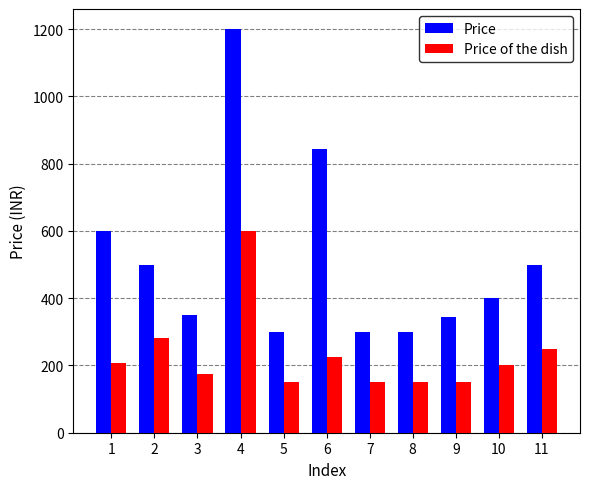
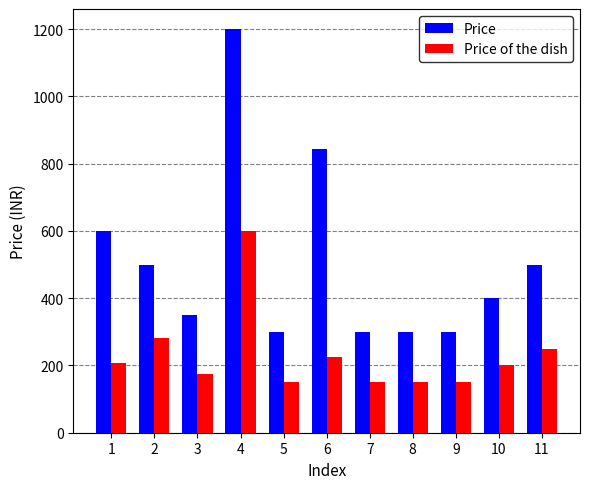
Price, 9: 340 -> 300
